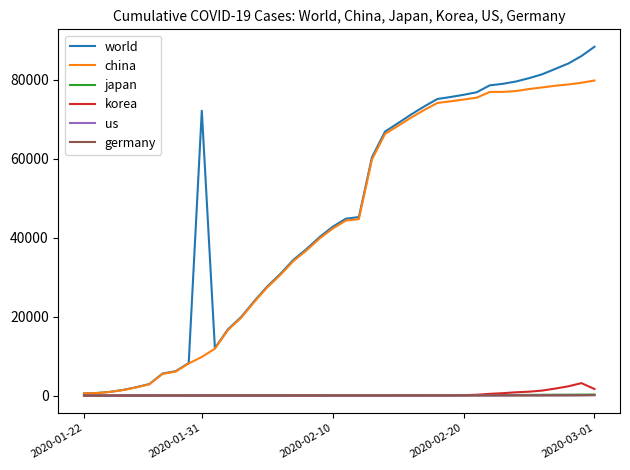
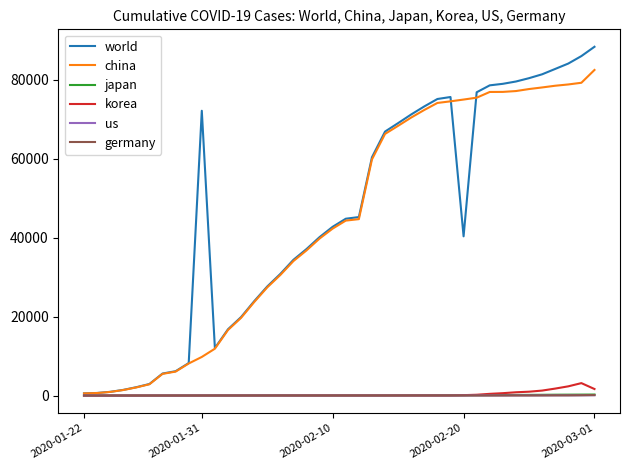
world, 2020-02-20: 76000 -> 40000
china, 2020-03-01: 80000 -> 82000
